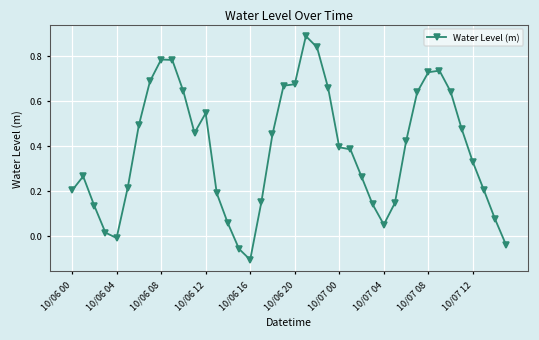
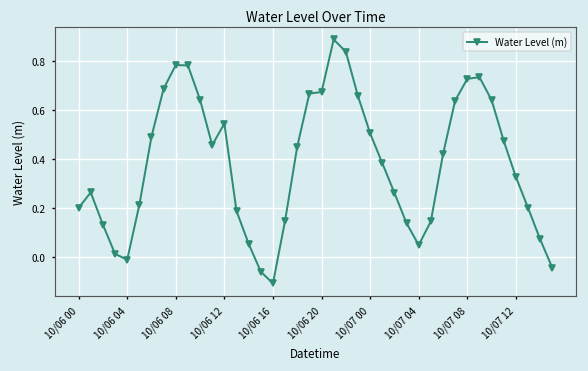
10/07 00: 0.39 -> 0.50
